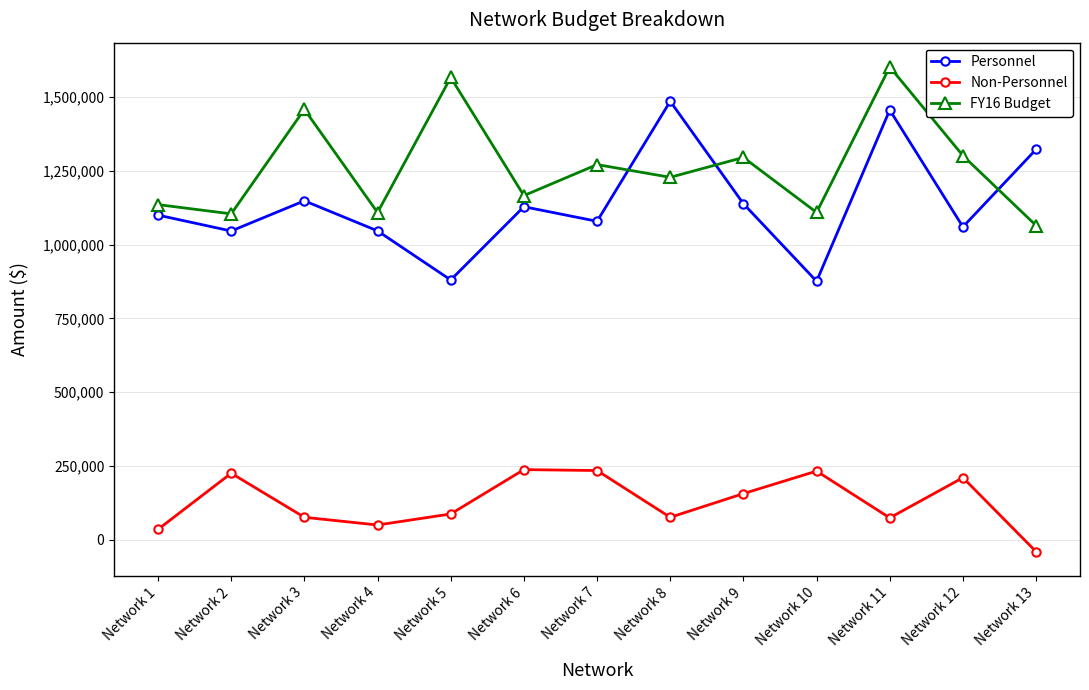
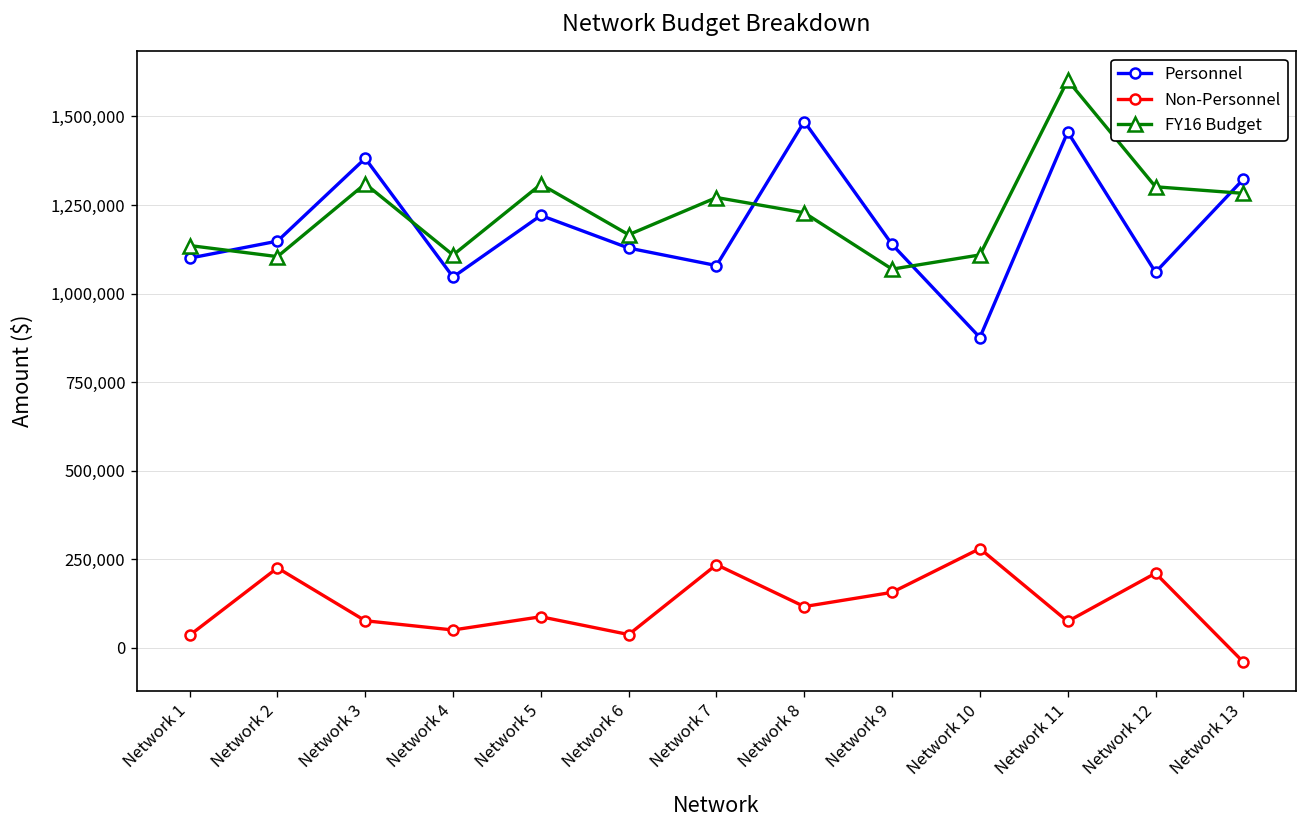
Personnel, Network 2: 1,050,000 -> 1,150,000
Personnel, Network 3: 1,150,000 -> 1,380,000
FY16 Budget, Network 3: 1,460,000 -> 1,310,000
Personnel, Network 5: 880,000 -> 1,220,000
FY16 Budget, Network 5: 1,570,000 -> 1,310,000
Non-Personnel, Network 6: 240,000 -> 40,000
Non-Personnel, Network 8: 80,000 -> 120,000
FY16 Budget, Network 9: 1,300,000 -> 1,070,000
Non-Personnel, Network 10: 230,000 -> 280,000
FY16 Budget, Network 13: 1,060,000 -> 1,280,000
